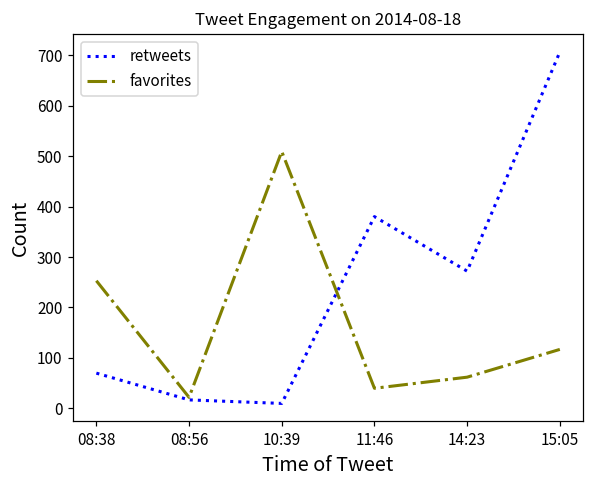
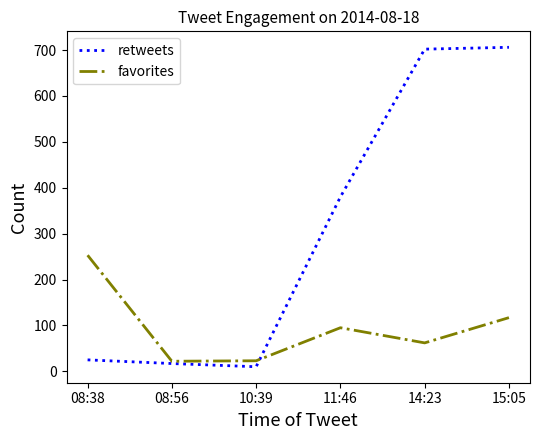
retweets, 08:38: 70 -> 30
favorites, 10:39: 510 -> 20
favorites, 11:46: 40 -> 100
retweets, 14:23: 270 -> 700
